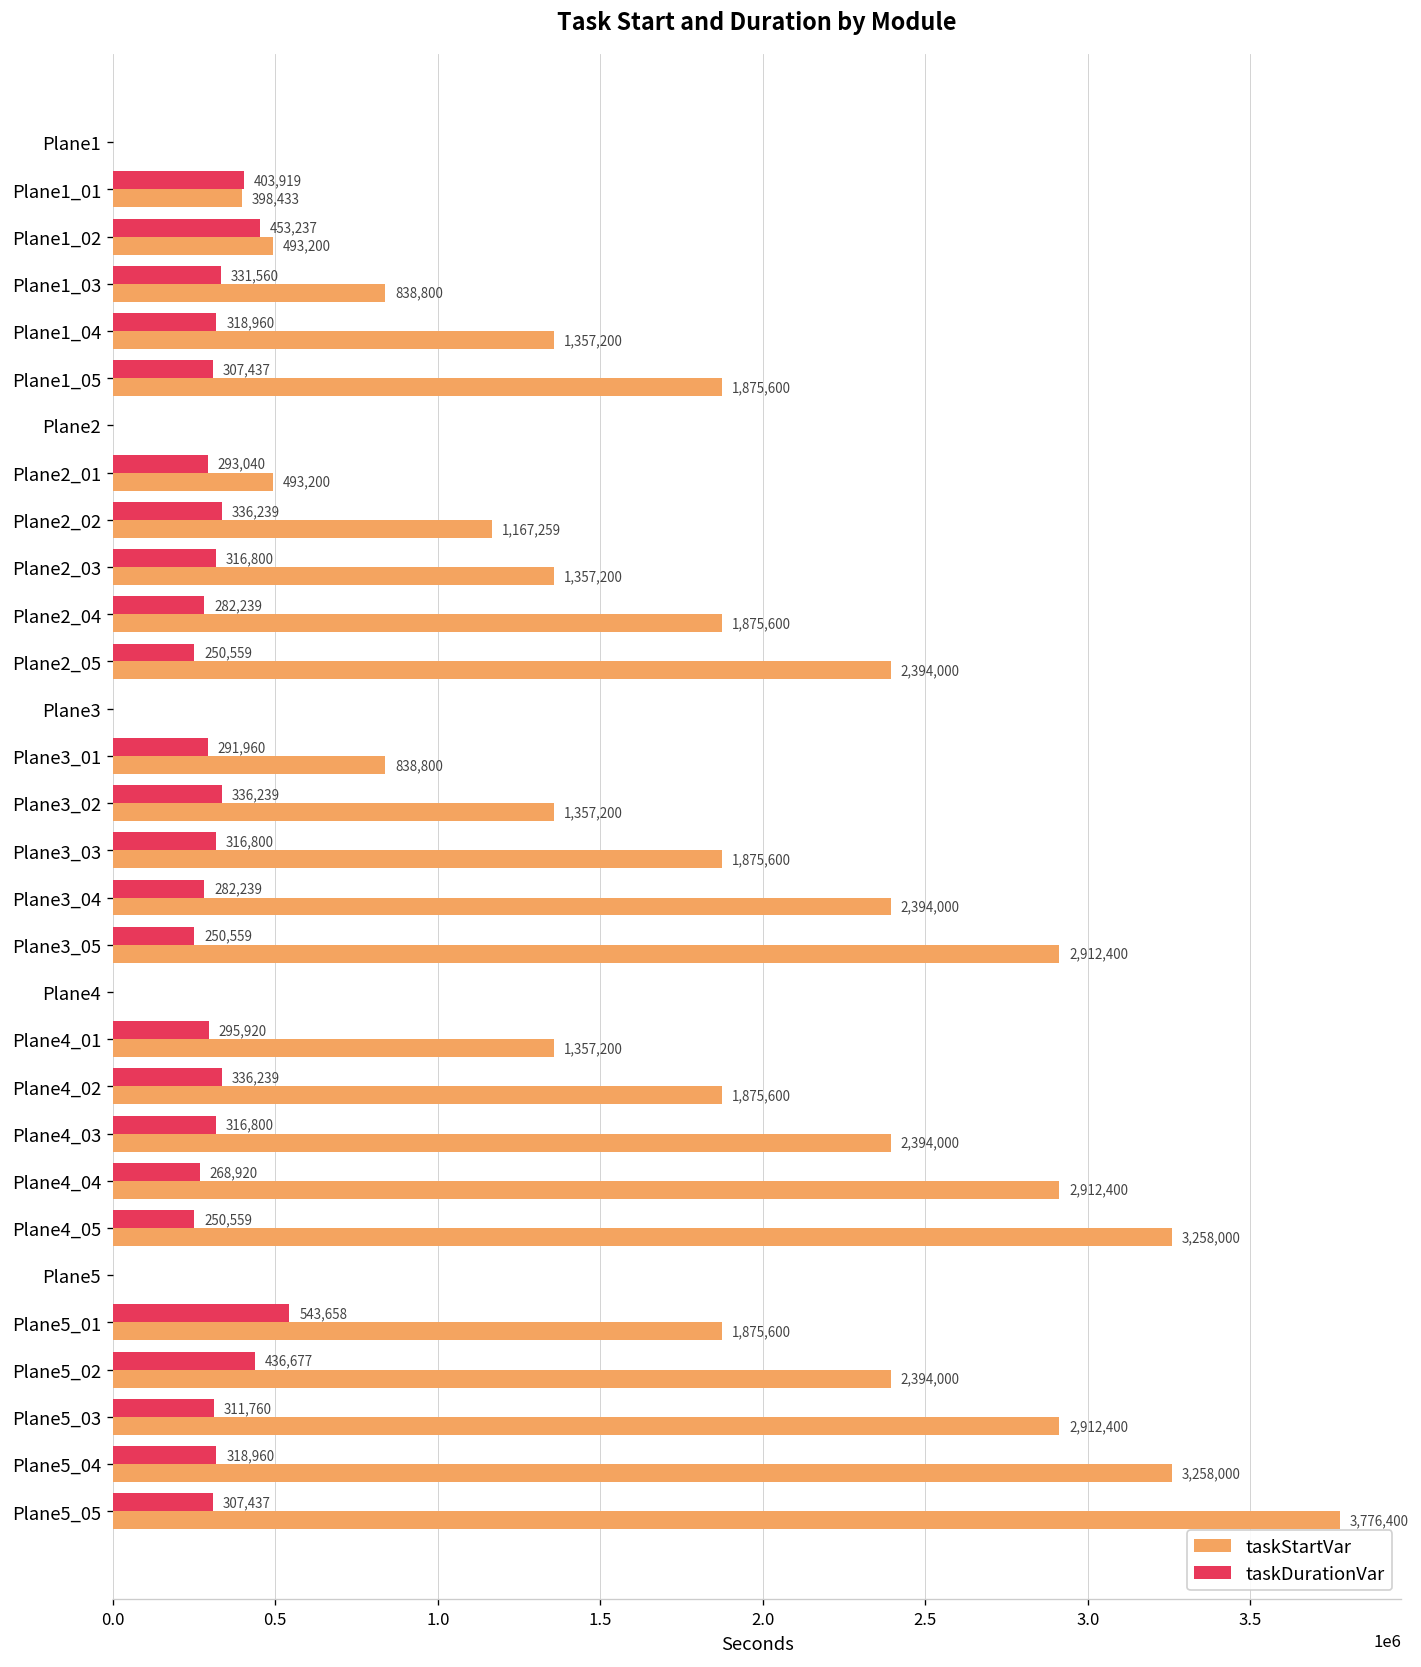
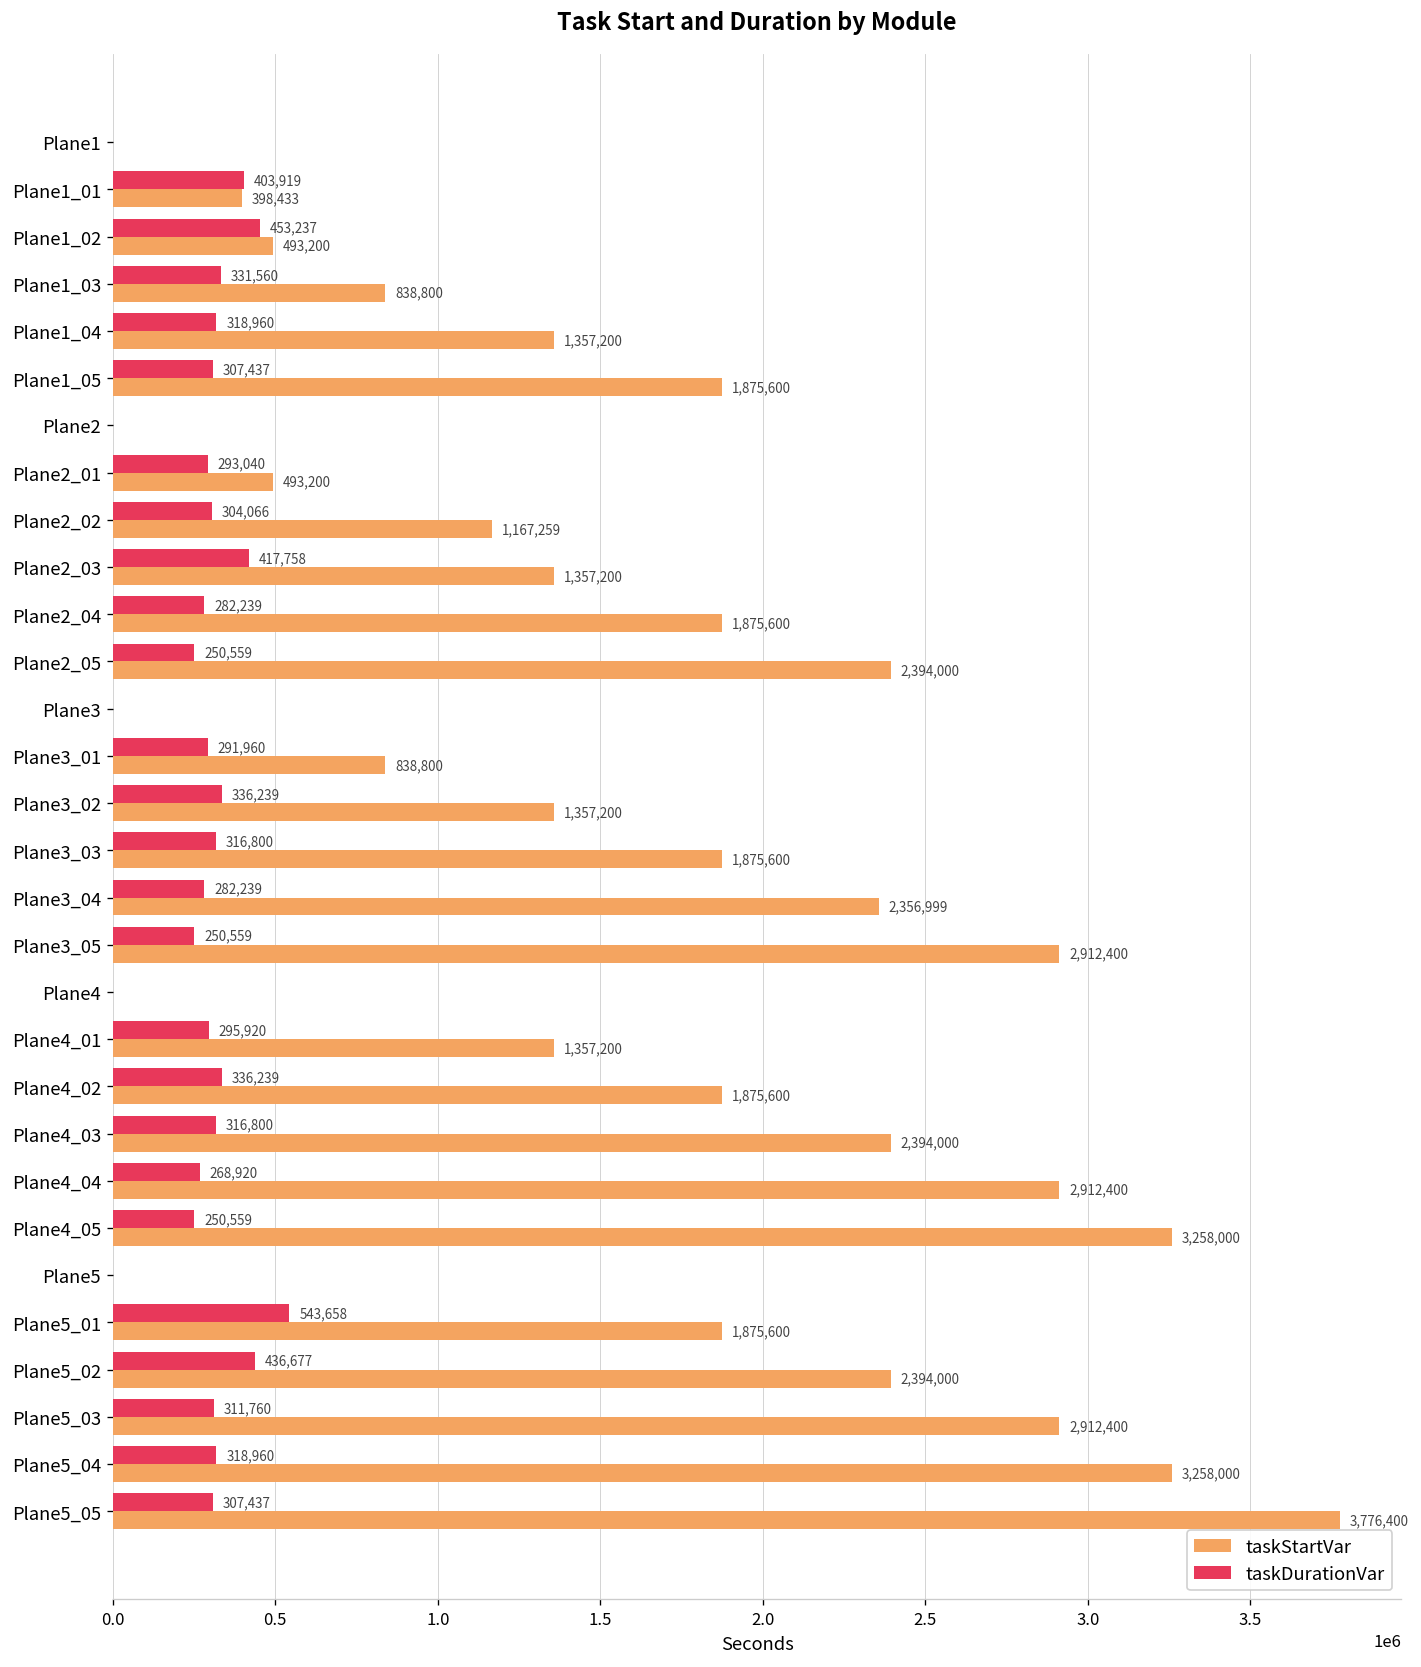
taskDurationVar, Plane2_02: 336,239 -> 304,066
taskDurationVar, Plane2_03: 316,800 -> 417,758
taskStartVar, Plane3_04: 2,394,000 -> 2,356,999
